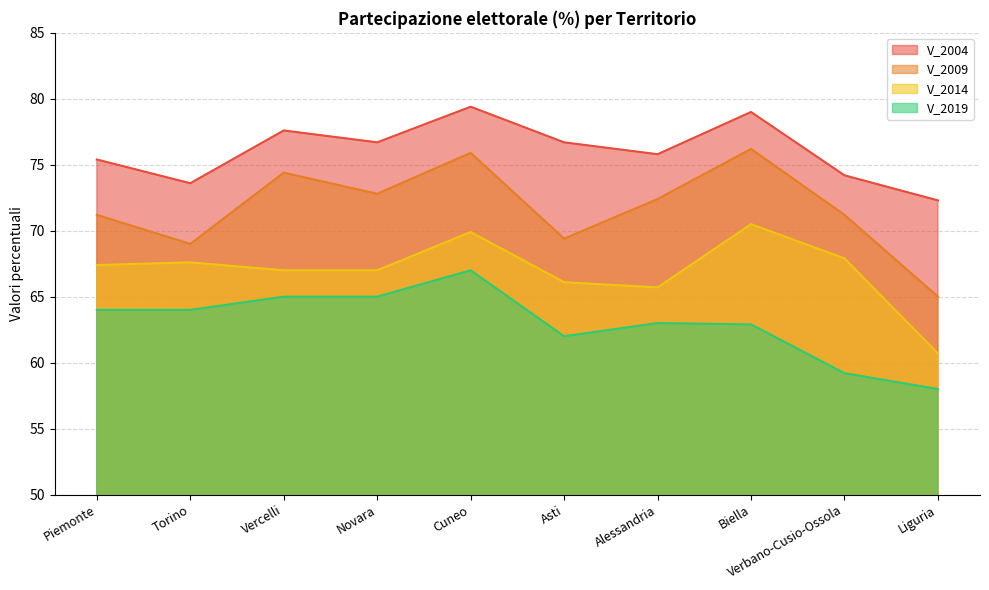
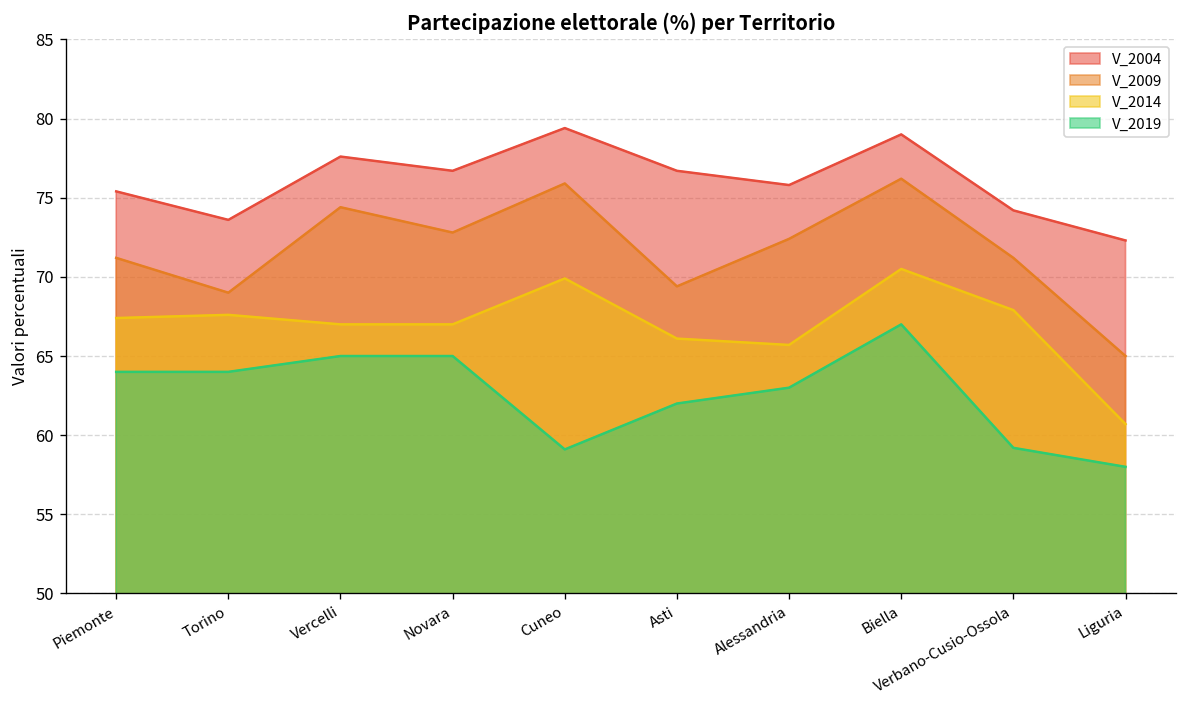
V_2019, Cuneo: 67.0 -> 59.1
V_2019, Biella: 62.9 -> 67.0
